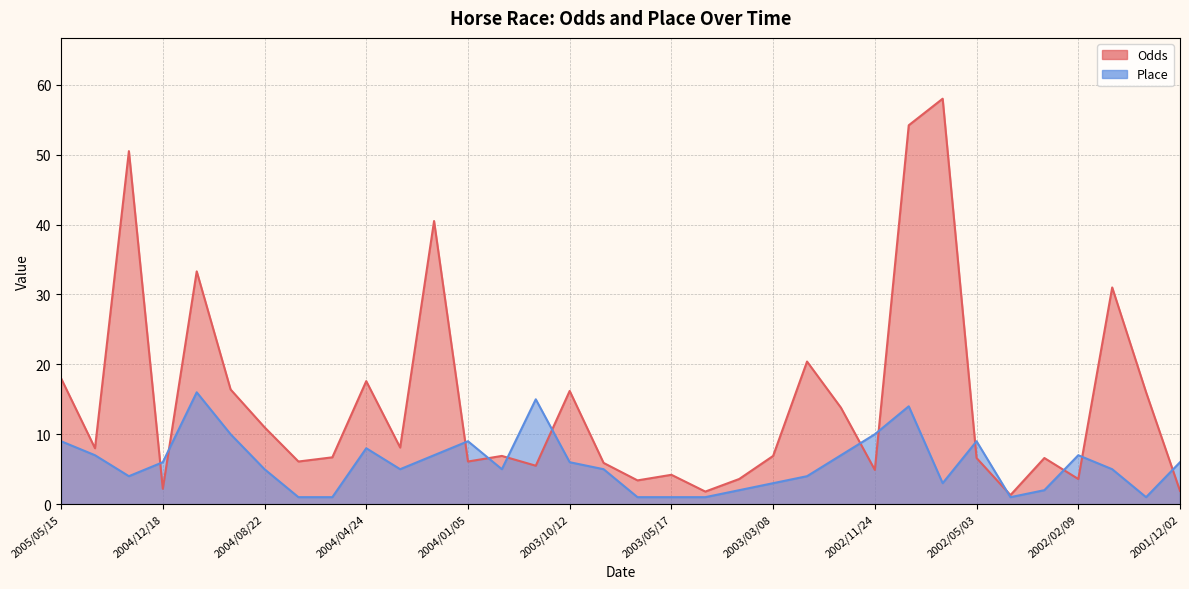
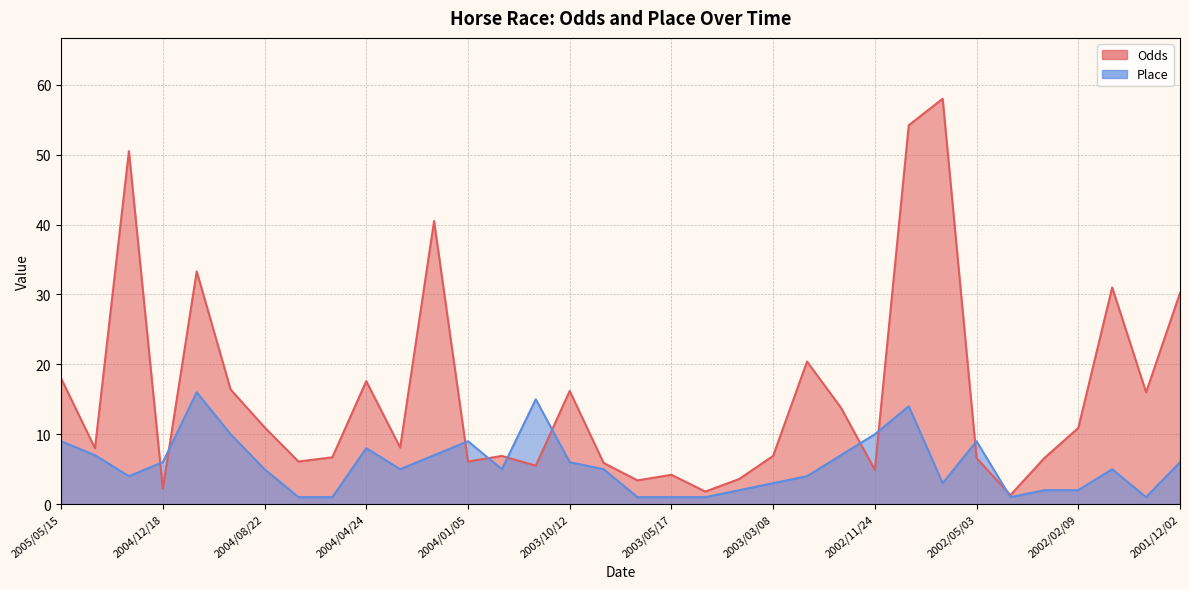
Odds, 2002/02/09: 4 -> 11
Place, 2002/02/09: 7 -> 2
Odds, 2001/12/02: 2 -> 30
